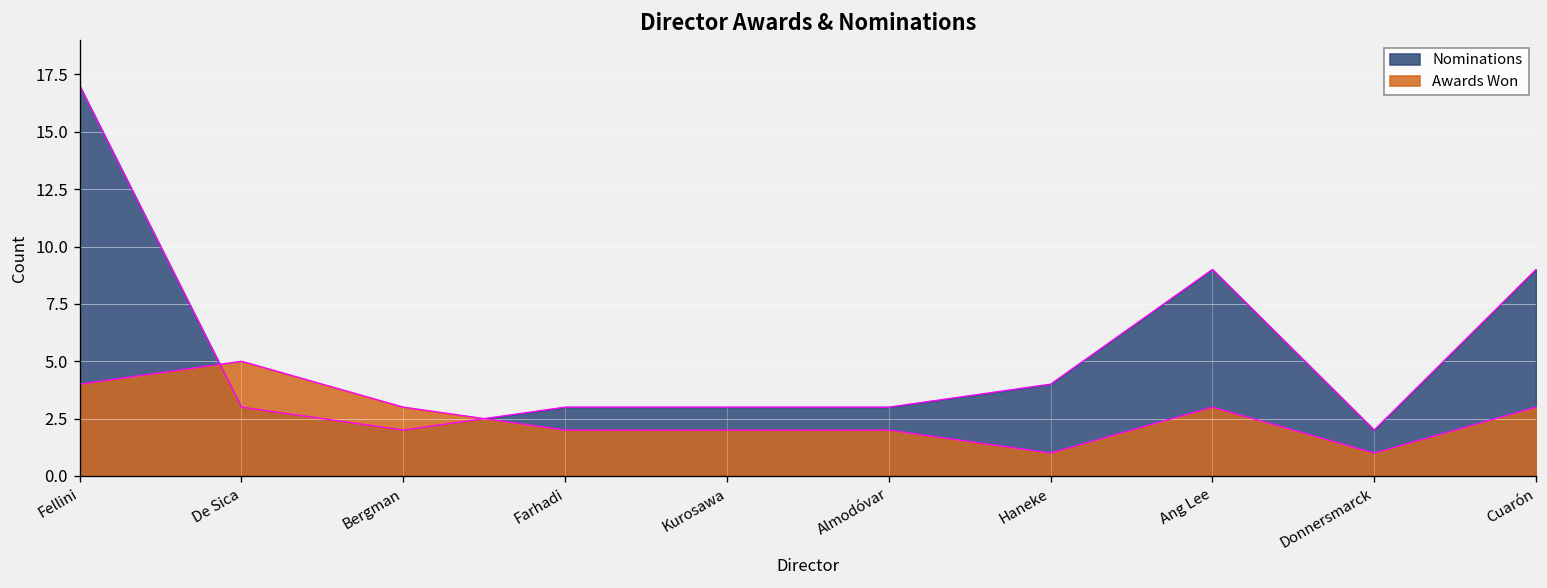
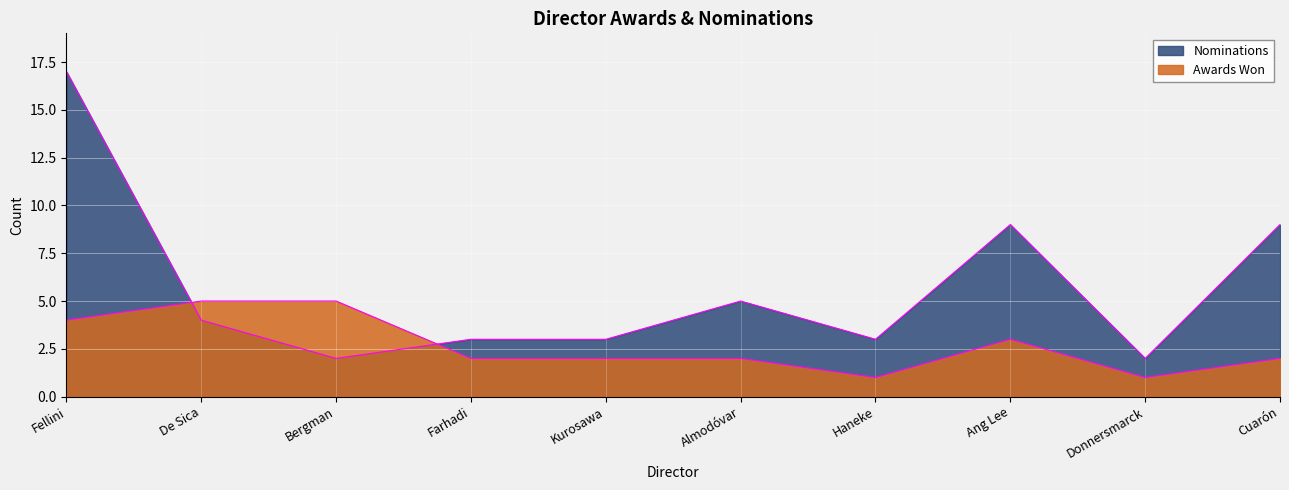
Nominations, De Sica: 3 -> 4
Awards Won, Bergman: 3 -> 5
Nominations, Almodóvar: 3 -> 5
Nominations, Haneke: 4 -> 3
Awards Won, Cuarón: 3 -> 2
